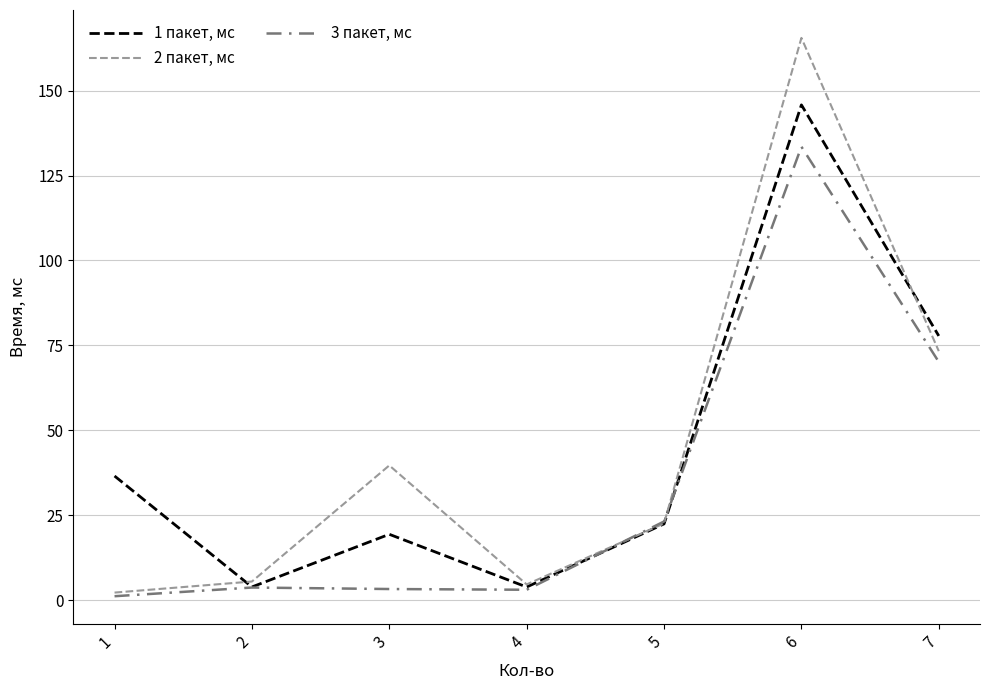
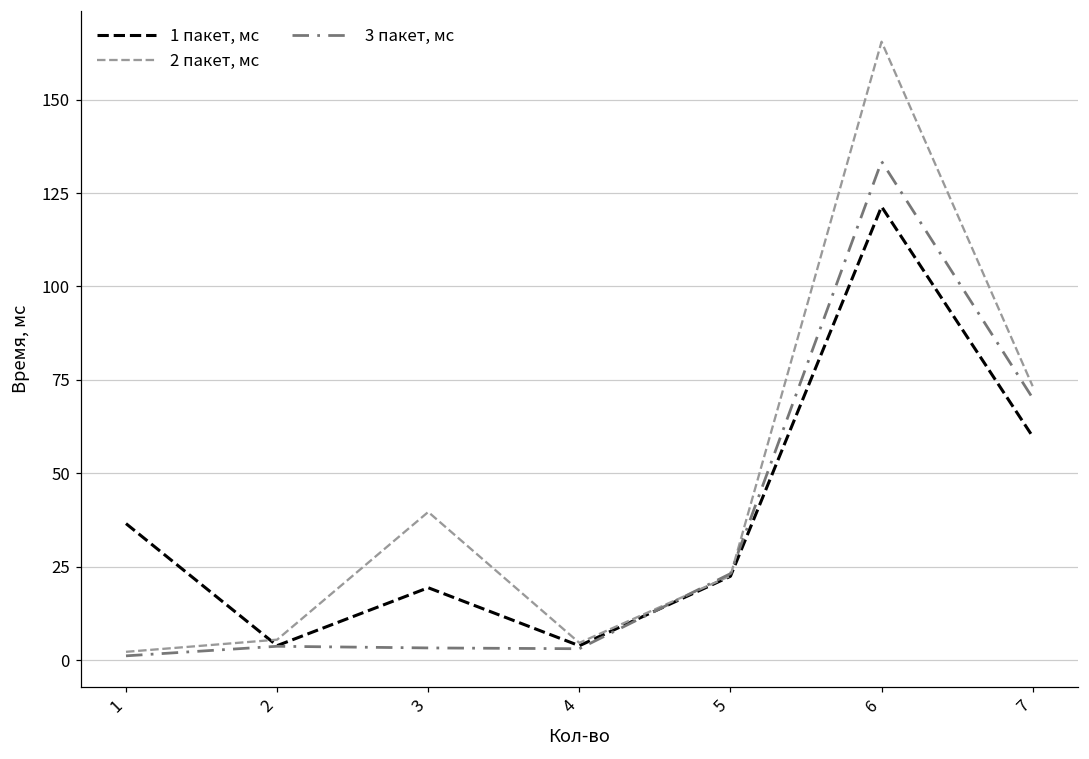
1 пакет, мс, 6: 146 -> 121
1 пакет, мс, 7: 78 -> 60
